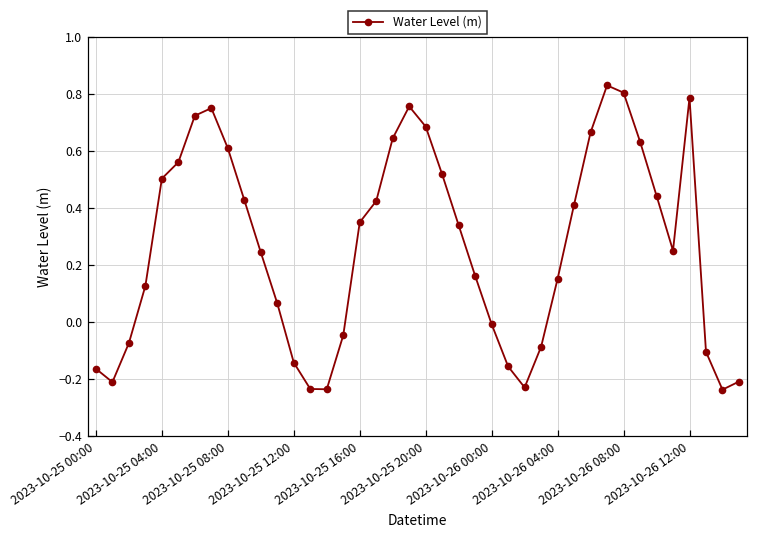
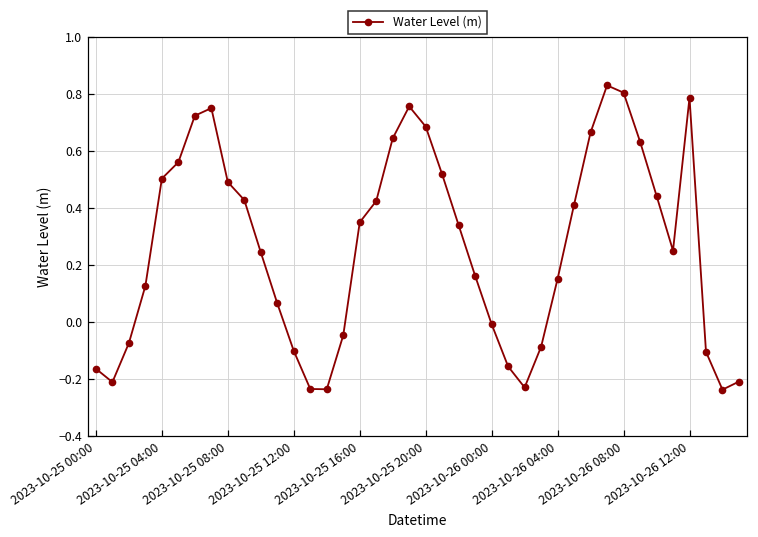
2023-10-25 08:00: 0.61 -> 0.49
2023-10-25 12:00: -0.14 -> -0.10
